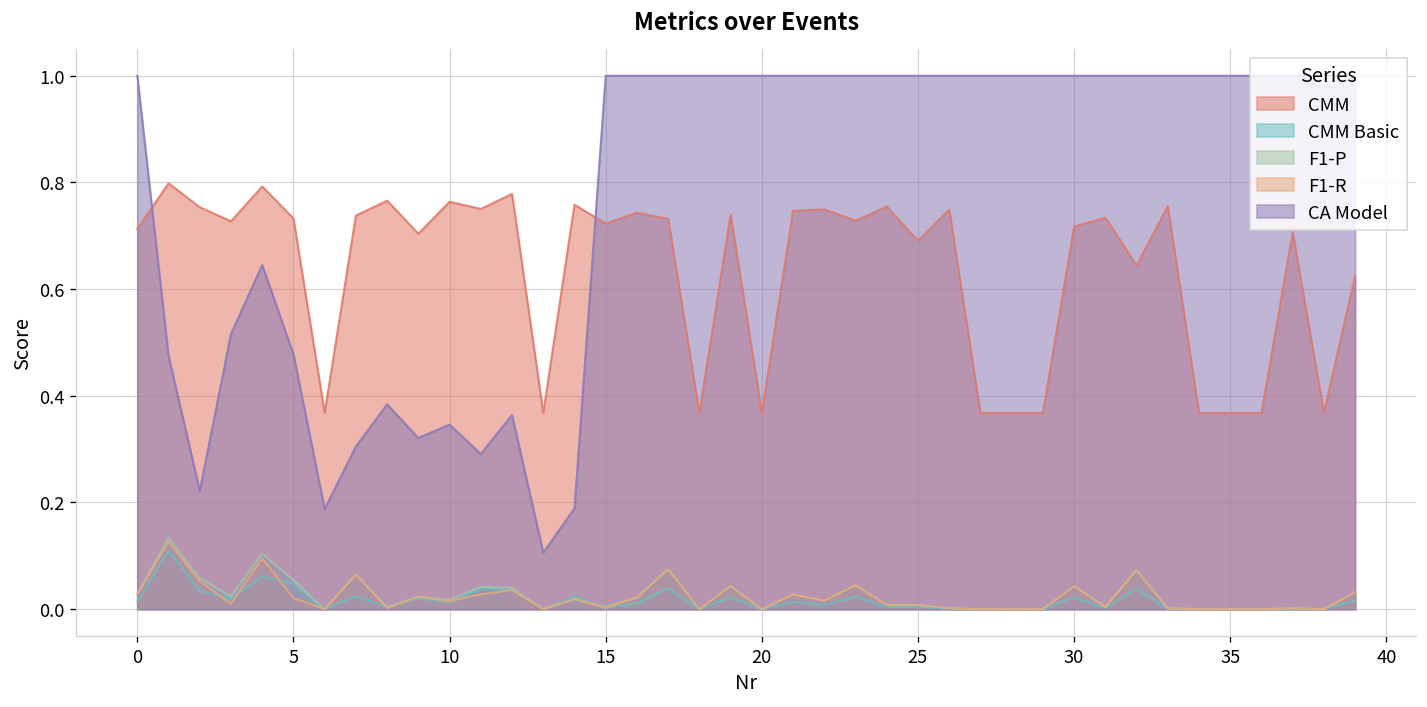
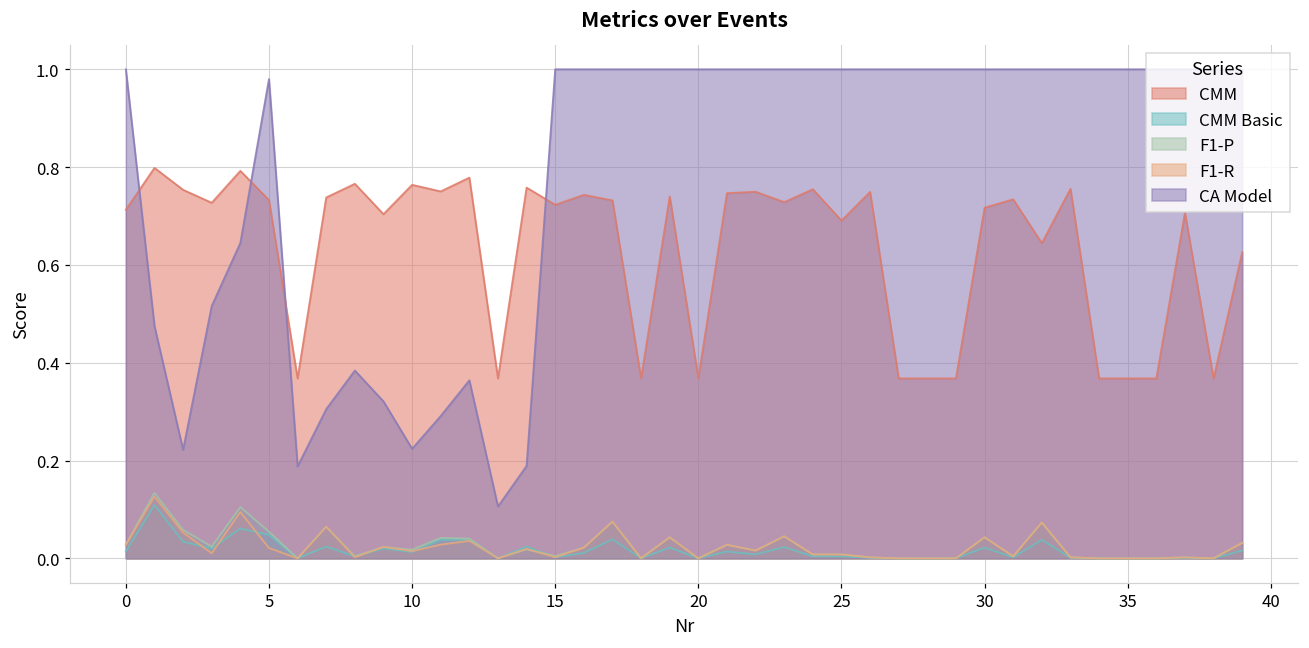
CA Model, 5: 0.48 -> 0.98
CA Model, 10: 0.35 -> 0.22
